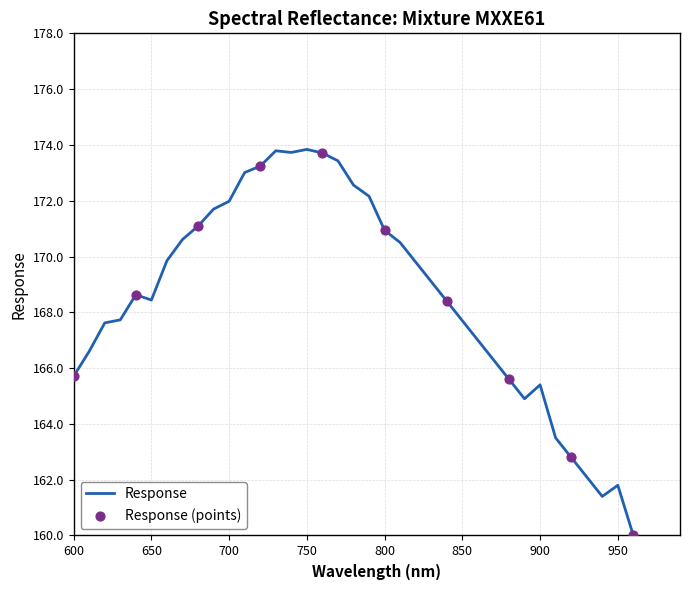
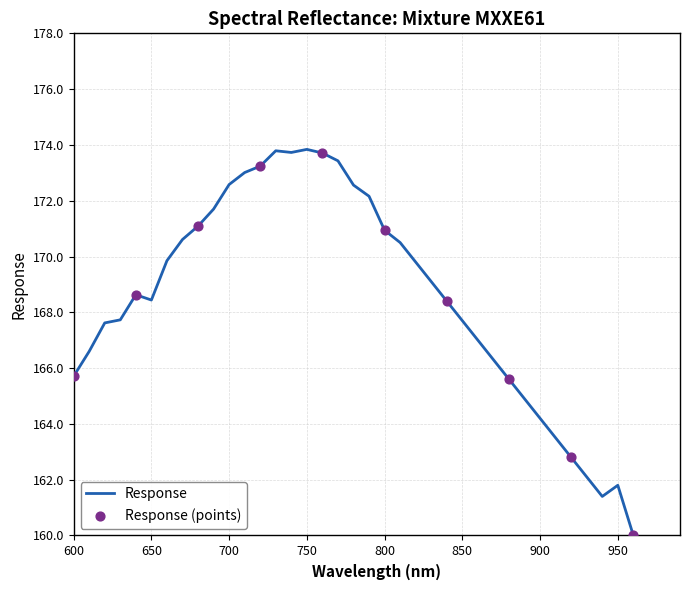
Response, 700: 172.0 -> 172.6
Response, 900: 165.4 -> 164.2
